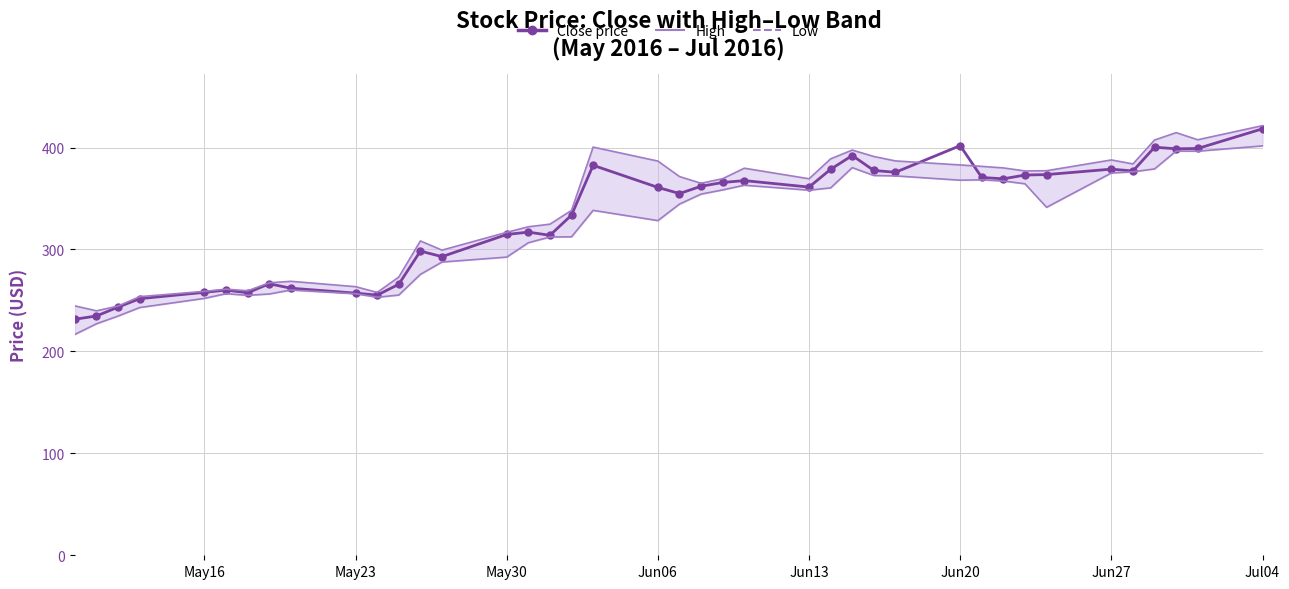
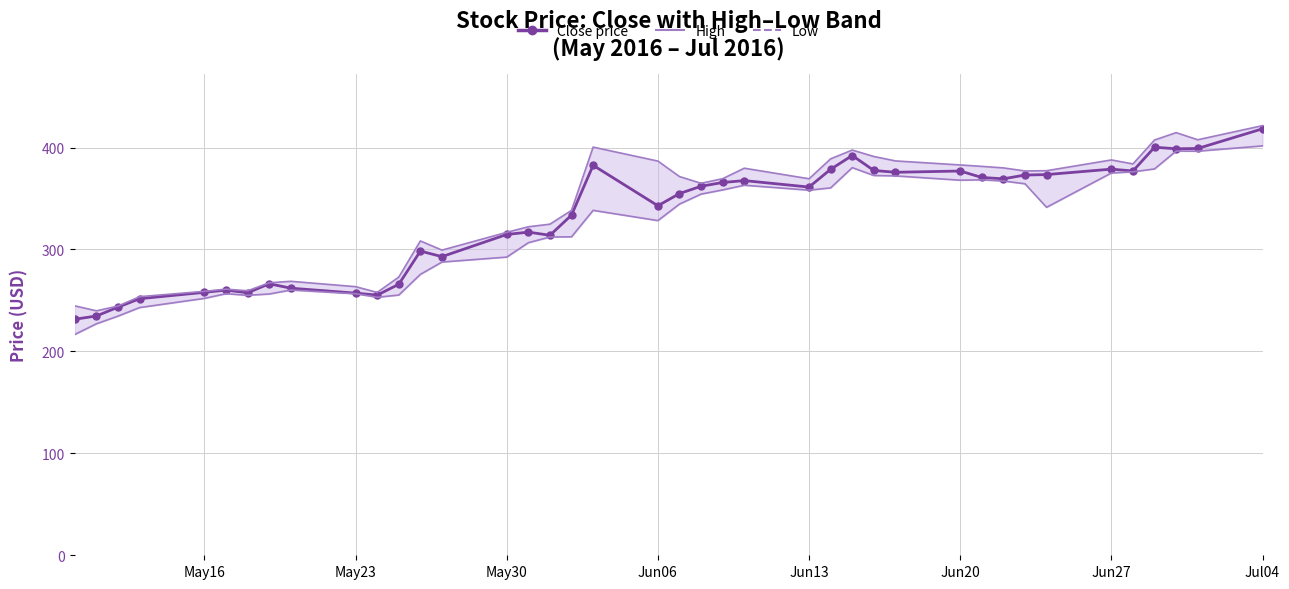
Close price, Jun06: 361 -> 343
Close price, Jun20: 402 -> 377
